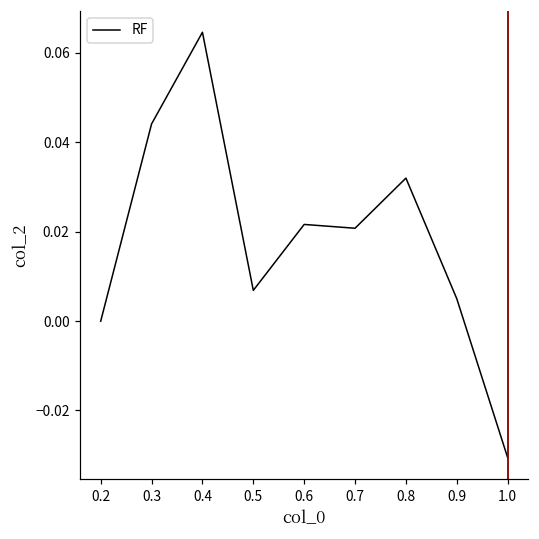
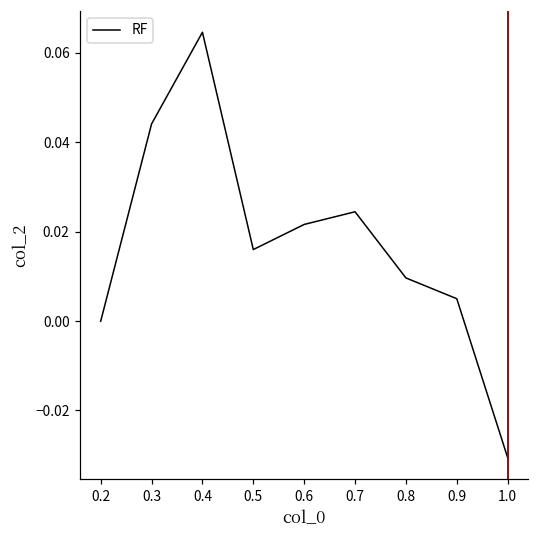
0.5: 0.007 -> 0.016
0.7: 0.021 -> 0.024
0.8: 0.032 -> 0.010
